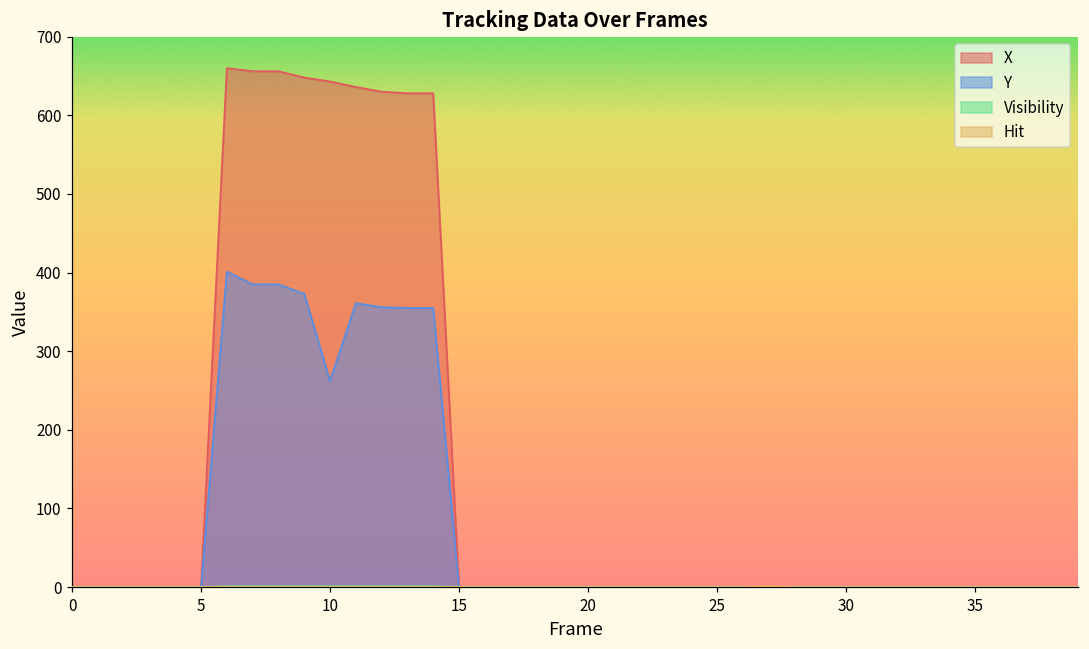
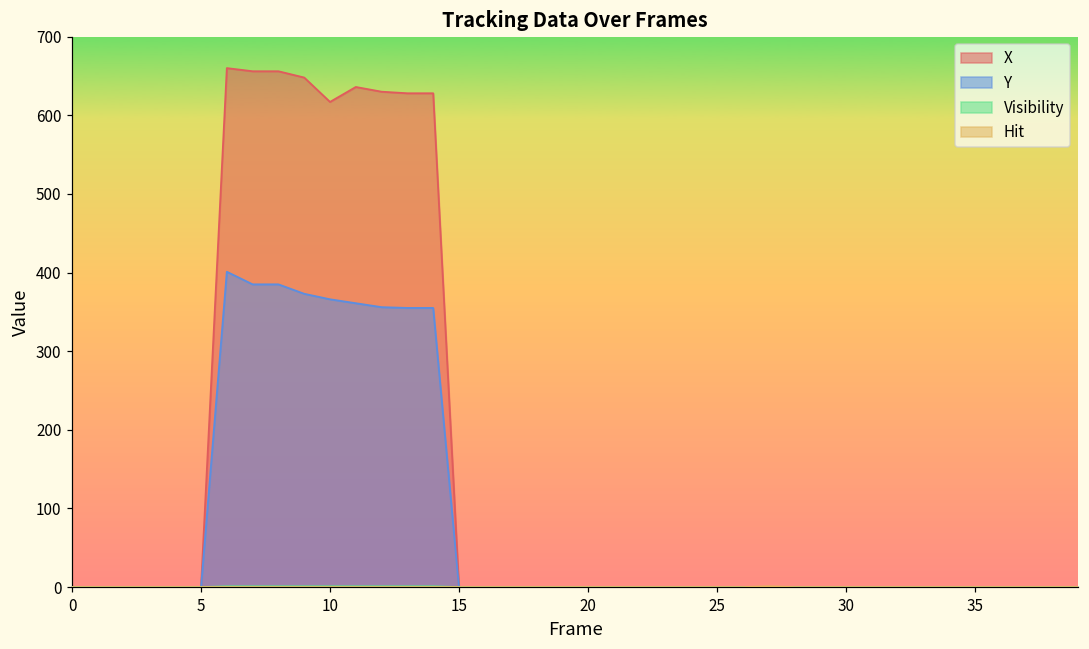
X, 10: 640 -> 620
Y, 10: 260 -> 370
